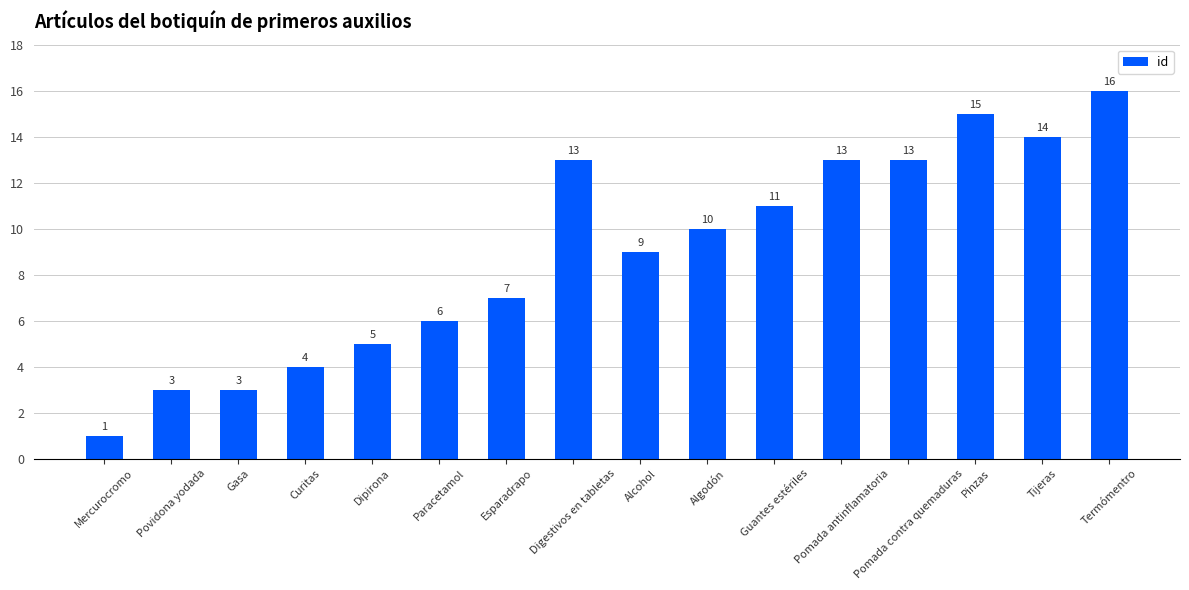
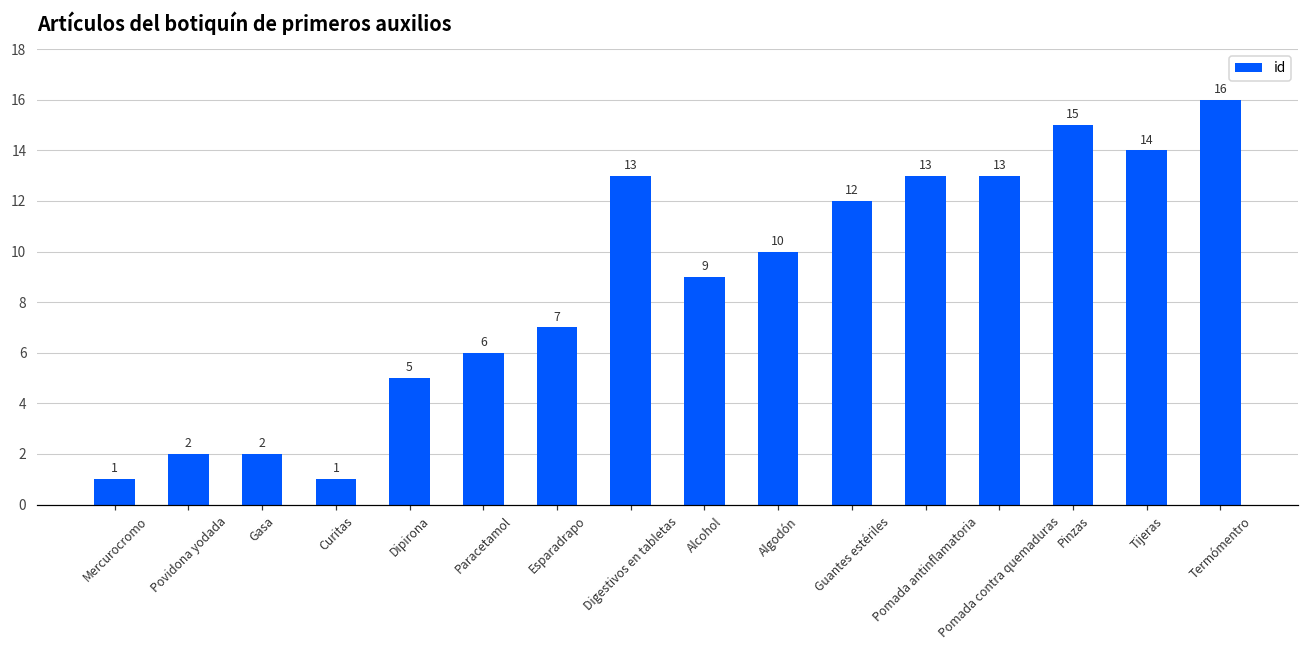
Povidona yodada: 3 -> 2
Gasa: 3 -> 2
Curitas: 4 -> 1
Guantes estériles: 11 -> 12
